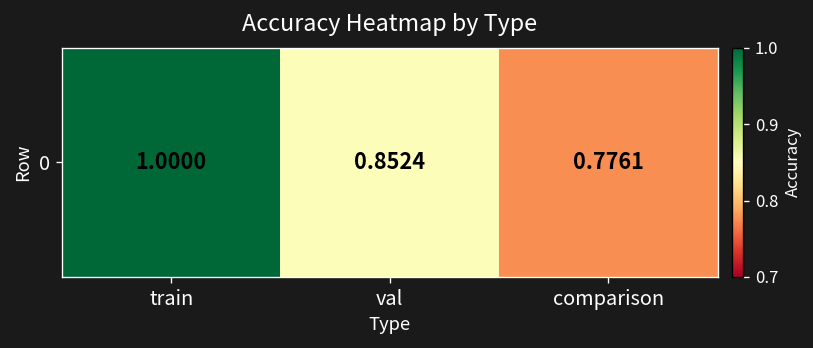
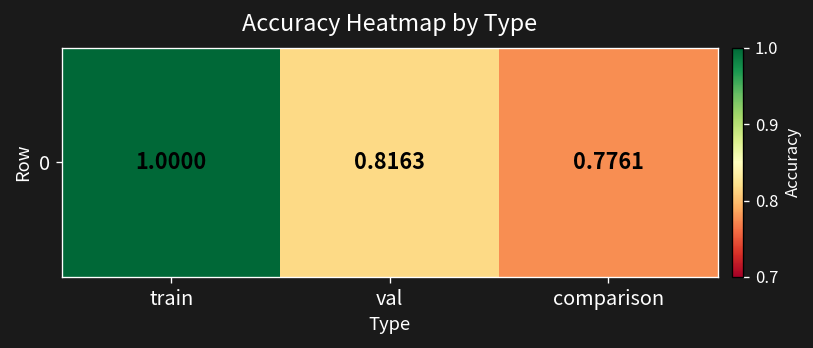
0, val: 0.8524 -> 0.8163
